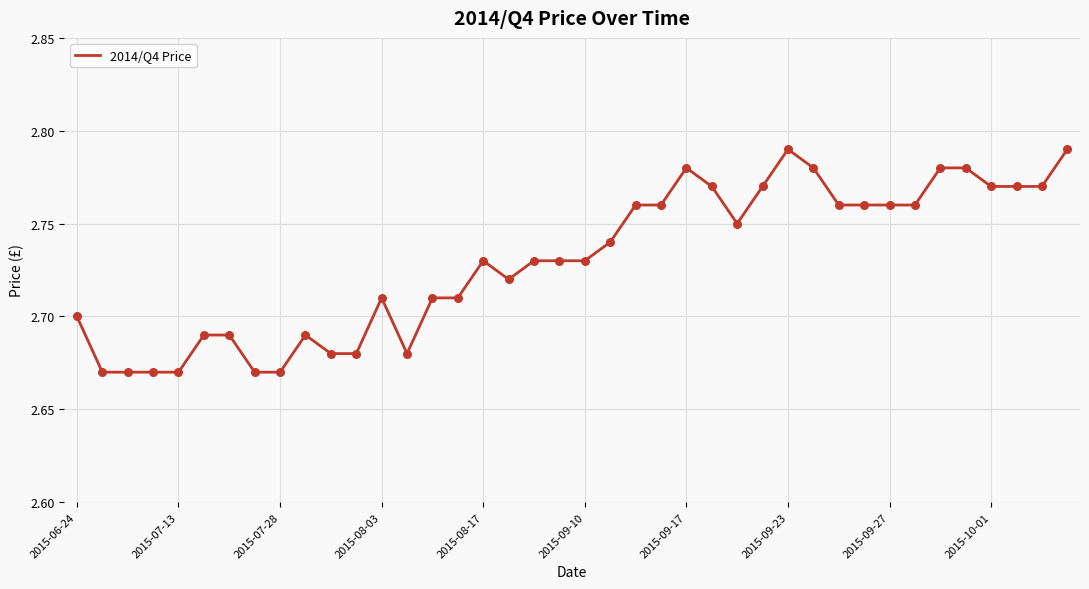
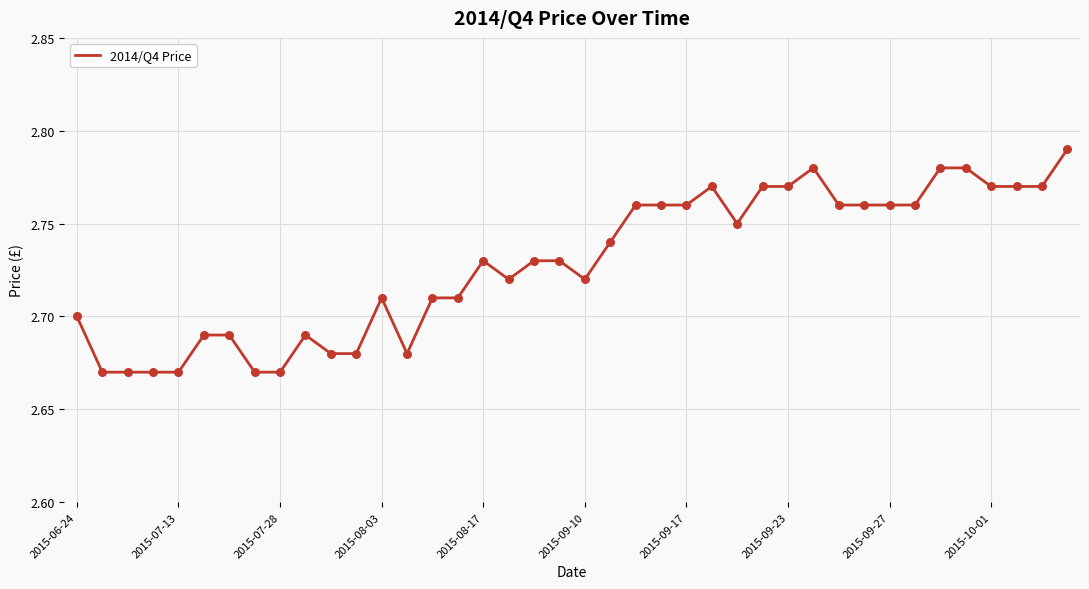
2015-09-10: 2.73 -> 2.72
2015-09-17: 2.78 -> 2.76
2015-09-23: 2.79 -> 2.77
